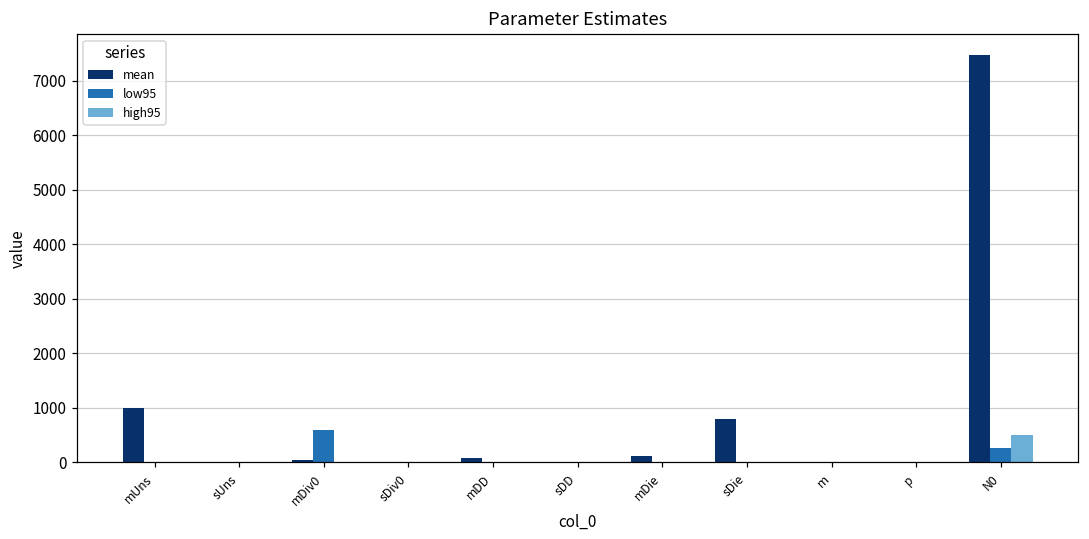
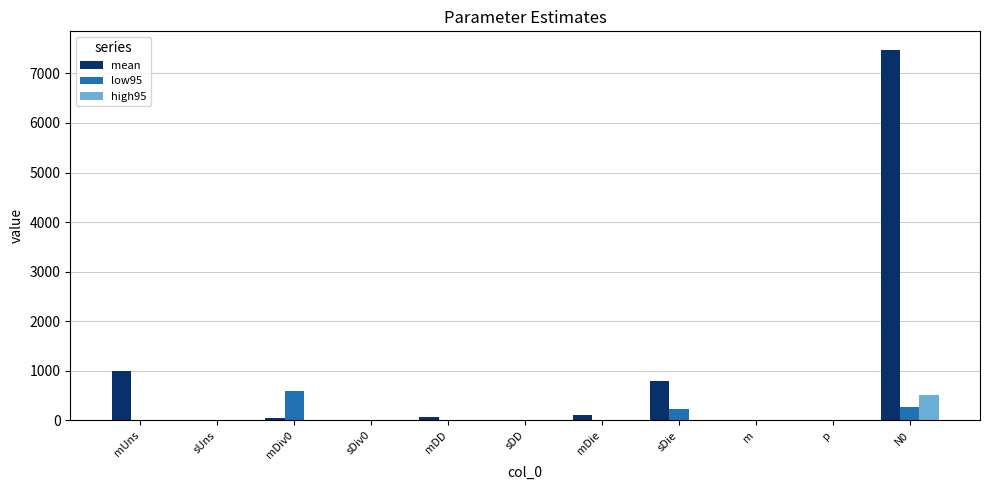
low95, sDie: 0 -> 200
